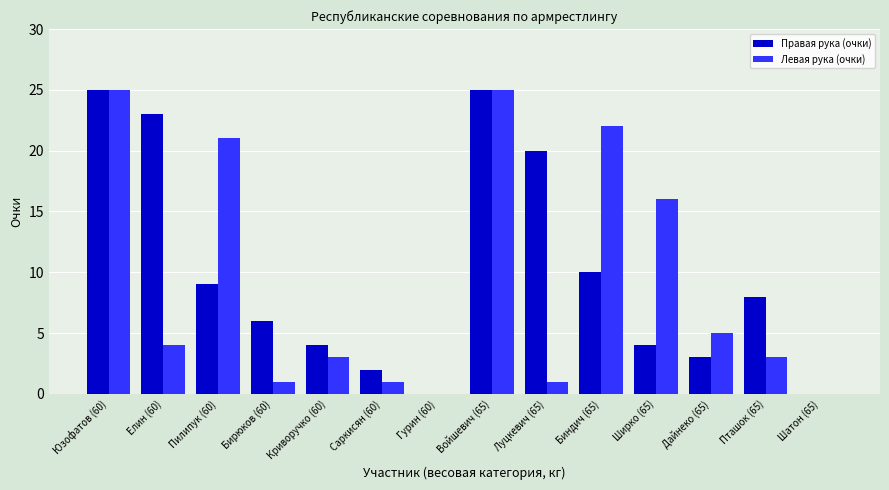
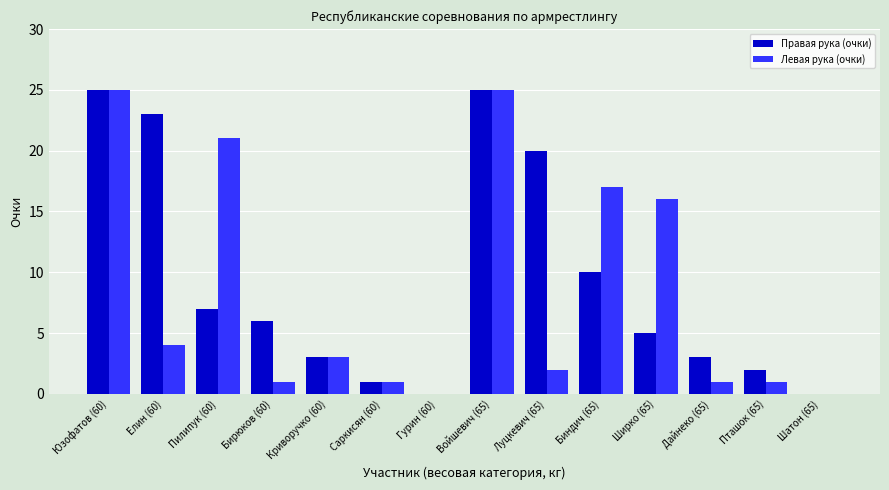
Правая рука (очки), Пилипук (60): 9 -> 7
Правая рука (очки), Криворучко (60): 4 -> 3
Правая рука (очки), Саркисян (60): 2 -> 1
Левая рука (очки), Луцкевич (65): 1 -> 2
Левая рука (очки), Биндич (65): 22 -> 17
Правая рука (очки), Ширко (65): 4 -> 5
Левая рука (очки), Дайнеко (65): 5 -> 1
Правая рука (очки), Пташок (65): 8 -> 2
Левая рука (очки), Пташок (65): 3 -> 1
